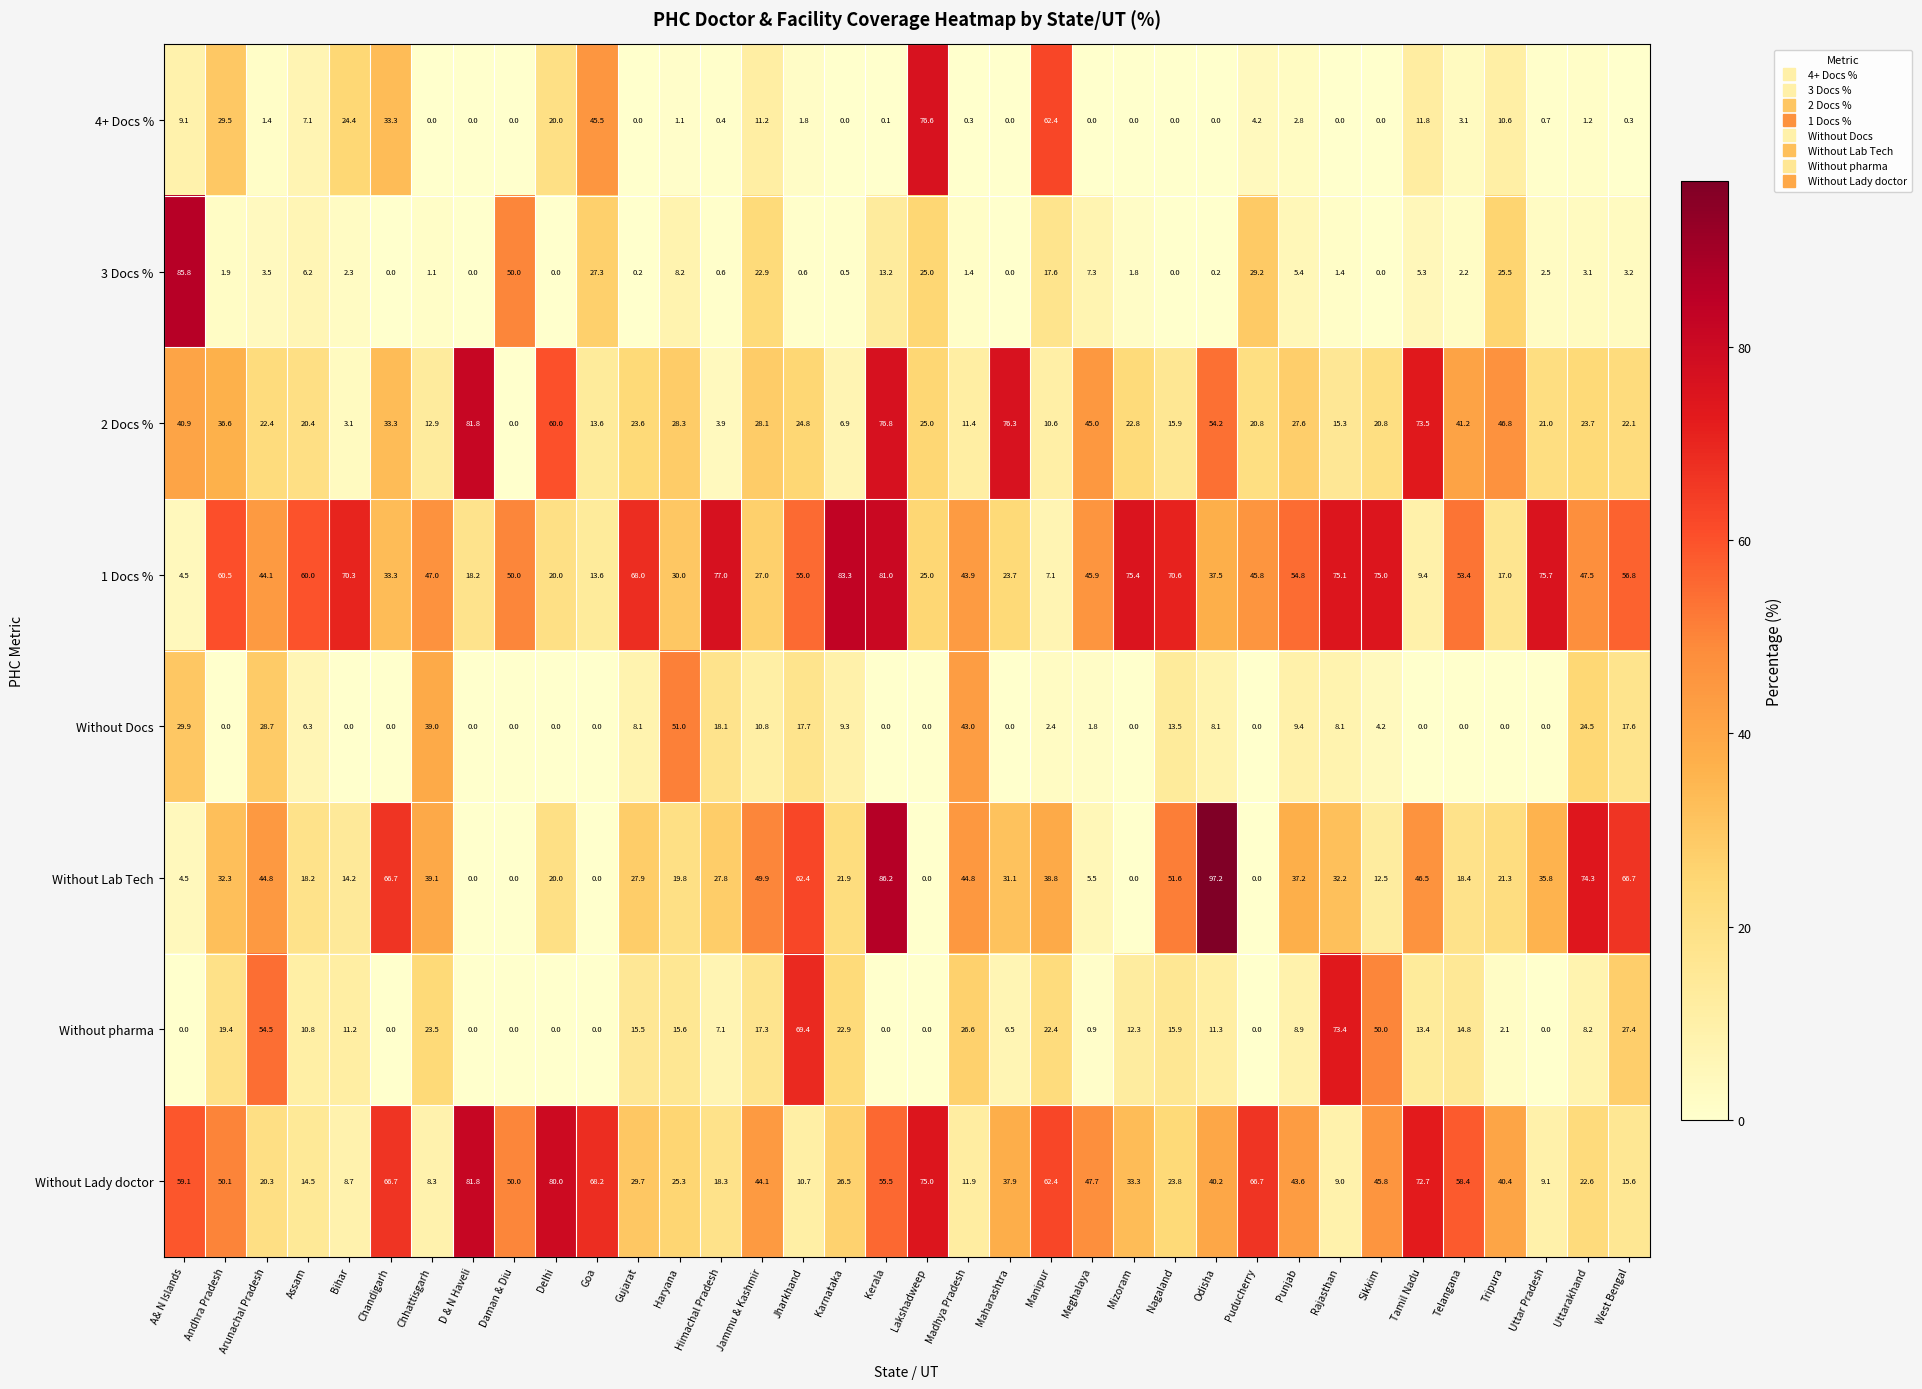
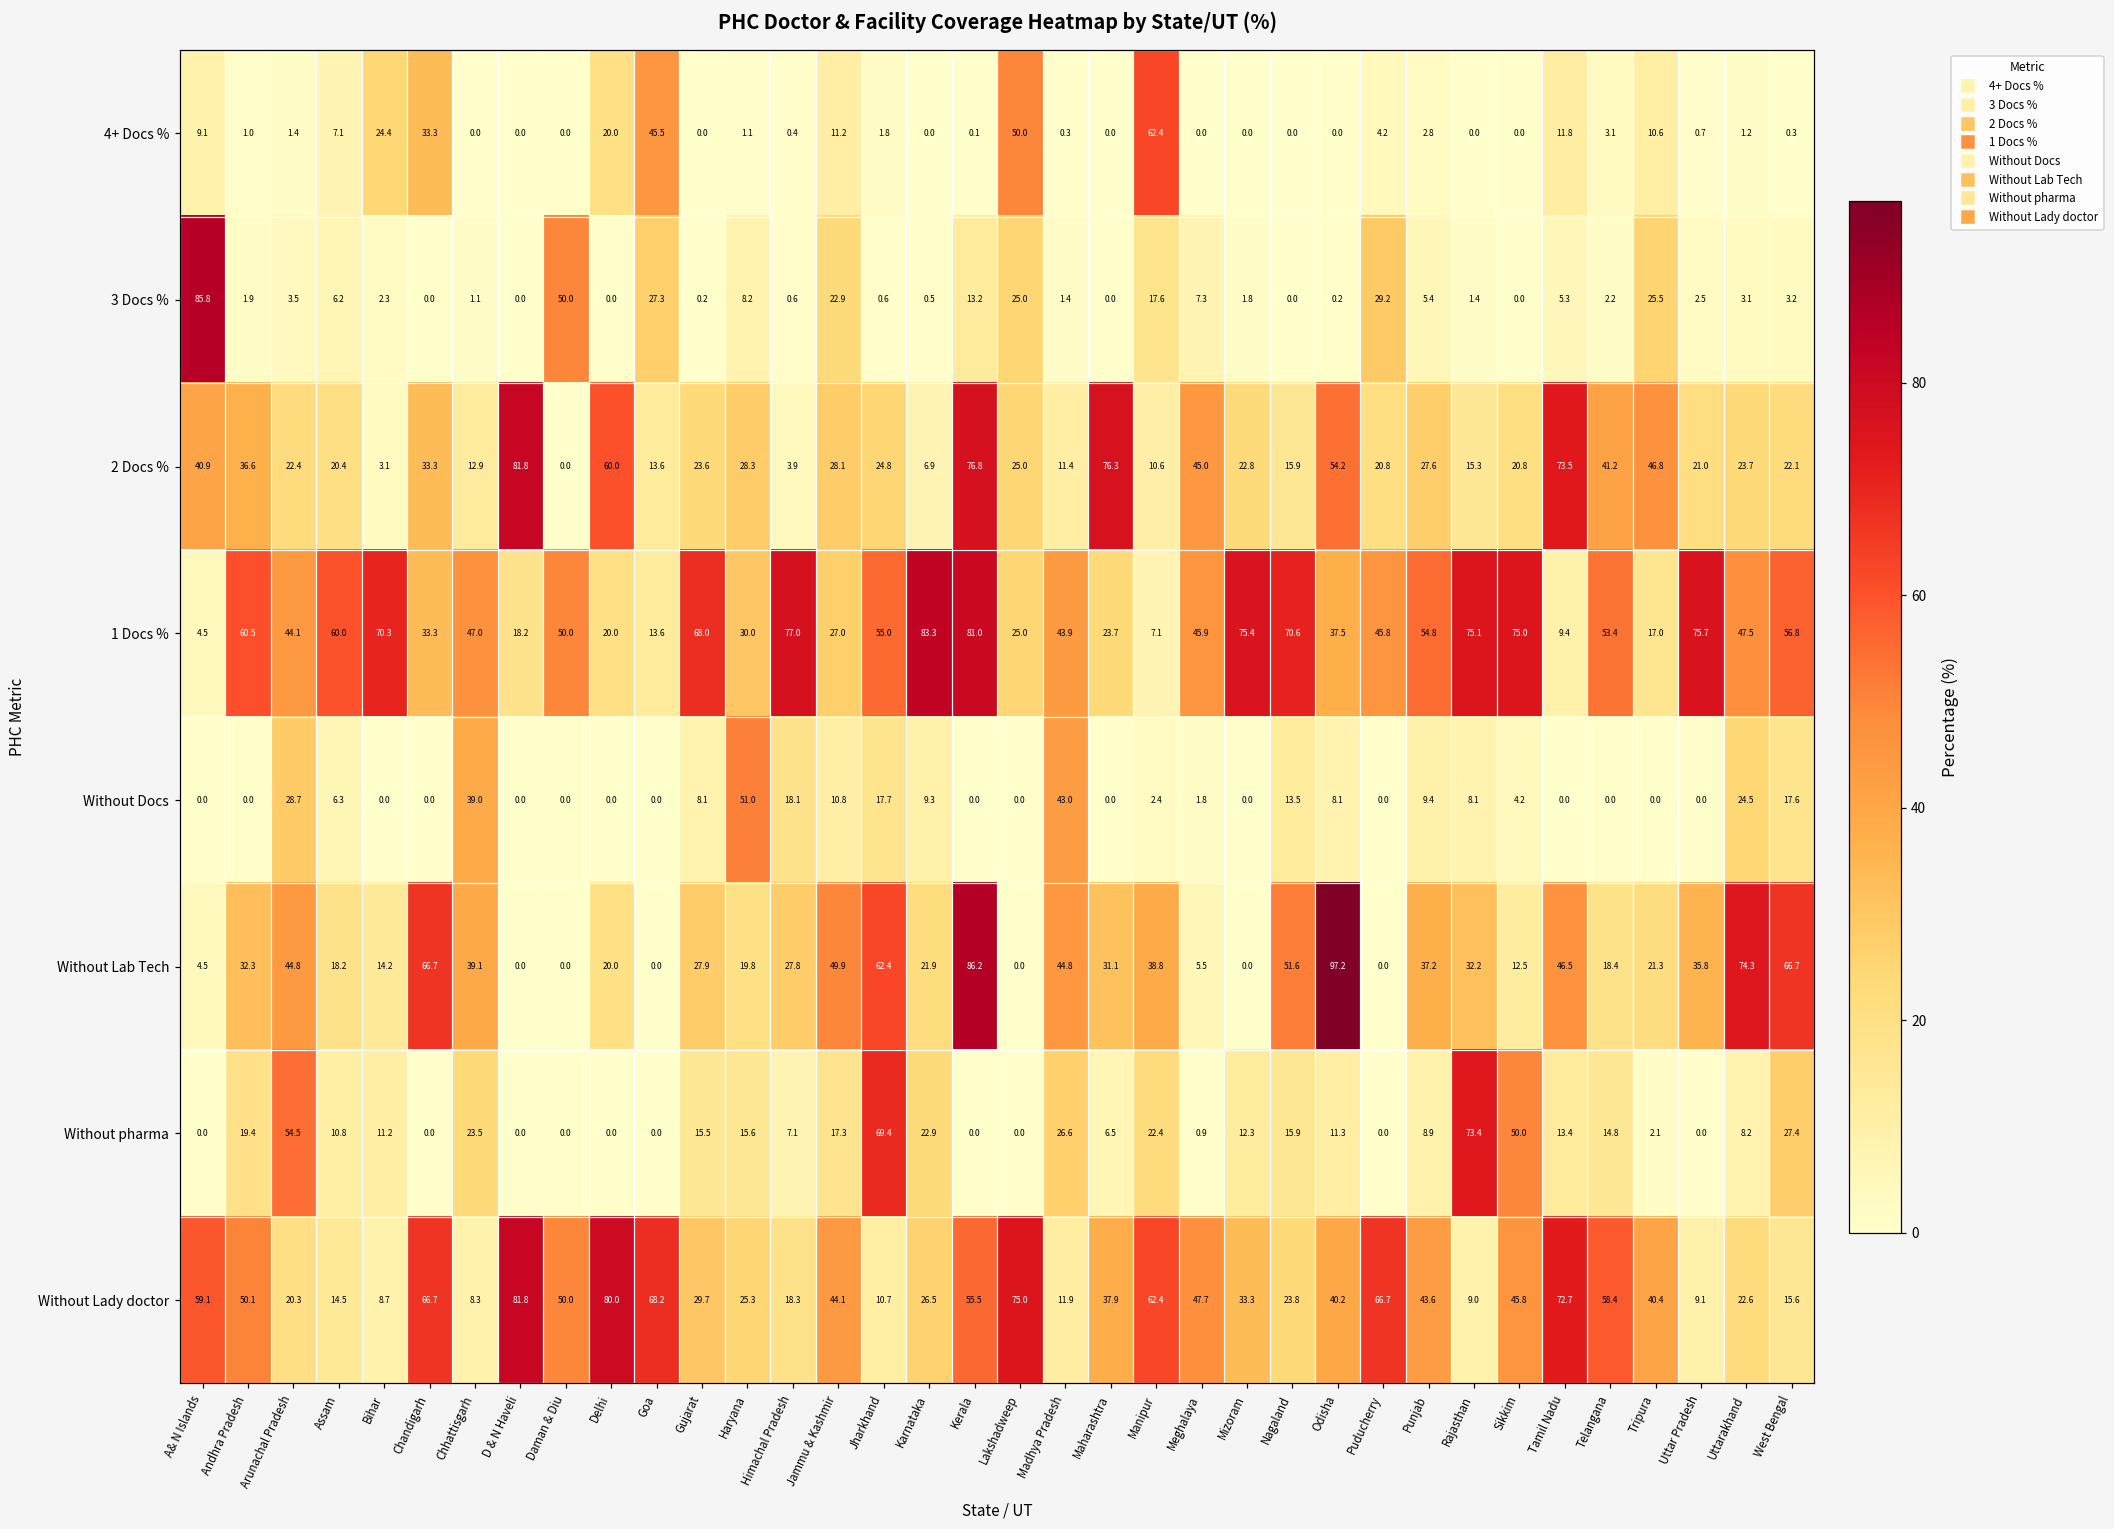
4+ Docs %, Andhra Pradesh: 29.5 -> 1.0
4+ Docs %, Lakshadweep: 76.6 -> 50.0
Without Docs, A& N Islands: 29.9 -> 0.0
